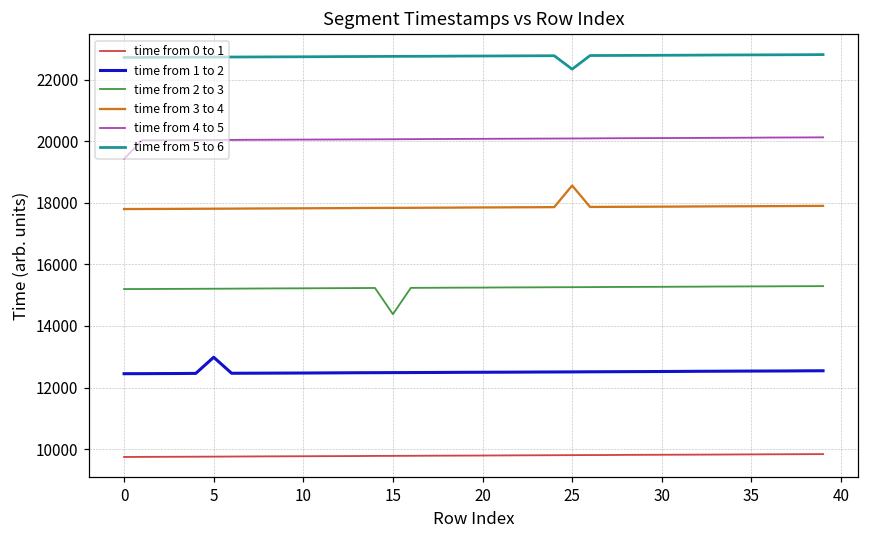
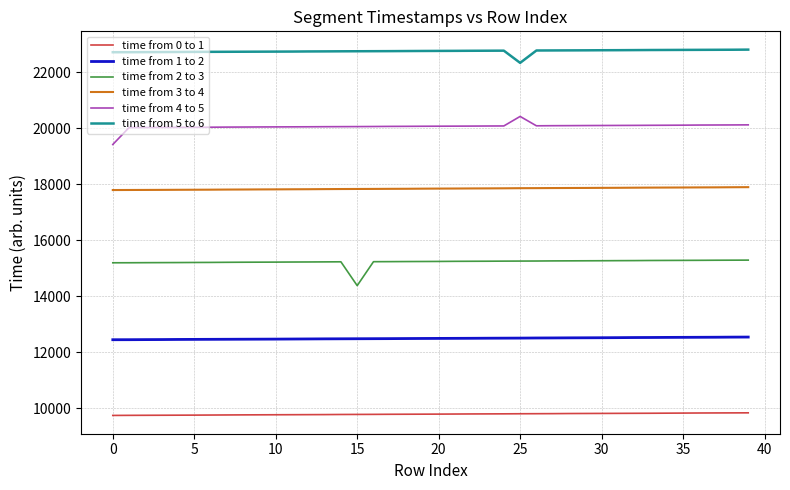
time from 1 to 2, 5: 13000 -> 12500
time from 3 to 4, 25: 18600 -> 17900
time from 4 to 5, 25: 20100 -> 20400
